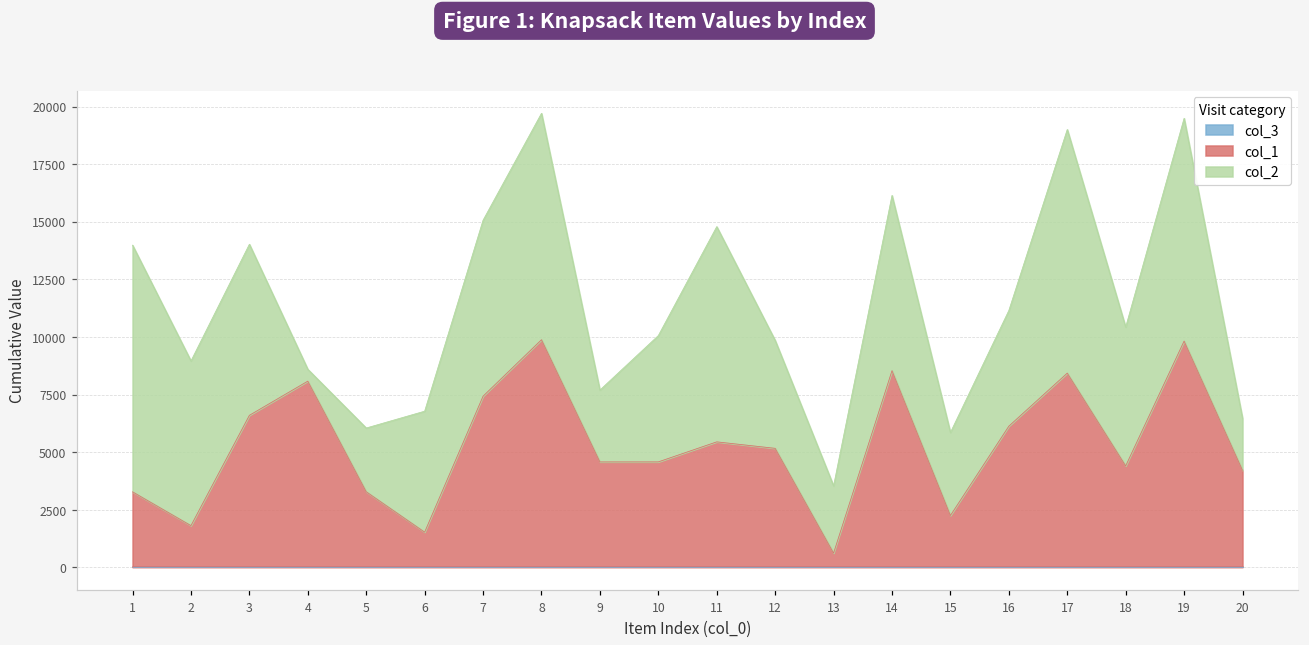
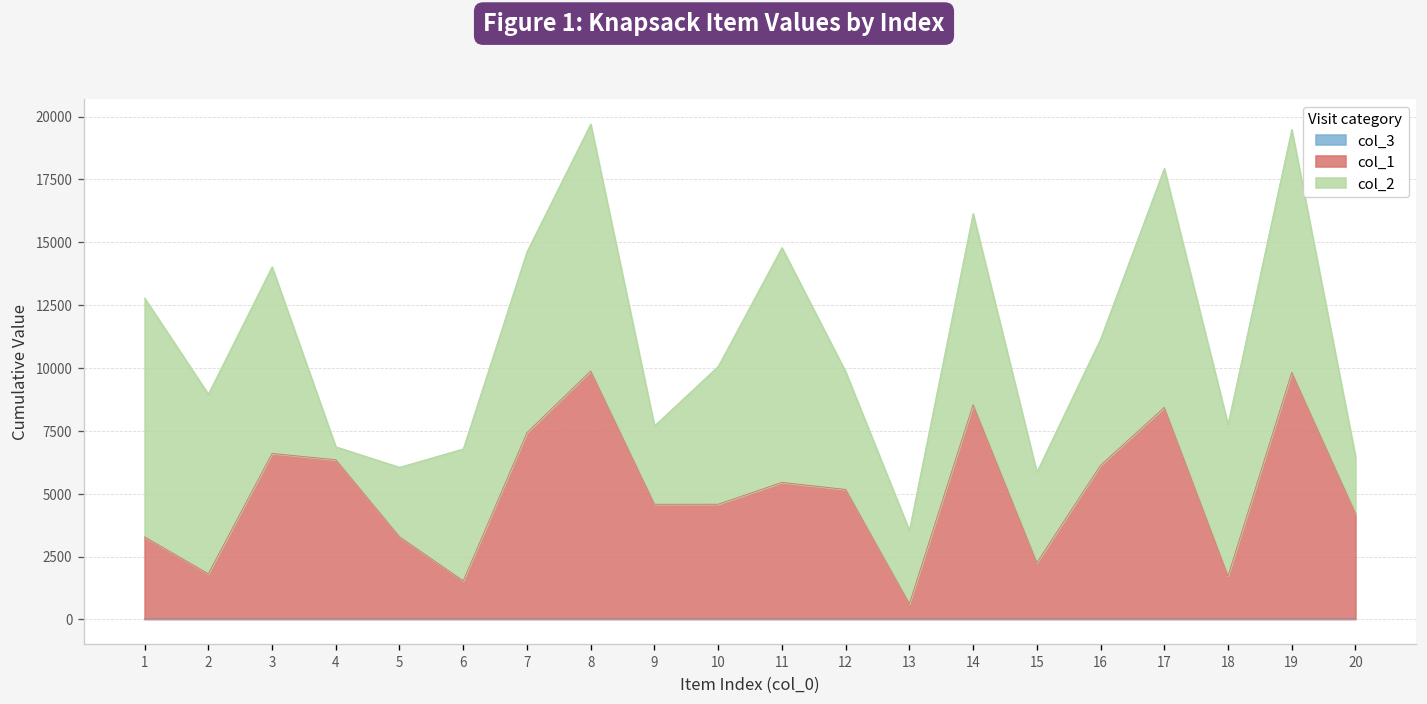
col_2, 1: 10700 -> 9500
col_1, 4: 8100 -> 6400
col_2, 7: 7600 -> 7200
col_2, 17: 10600 -> 9500
col_1, 18: 4400 -> 1700
